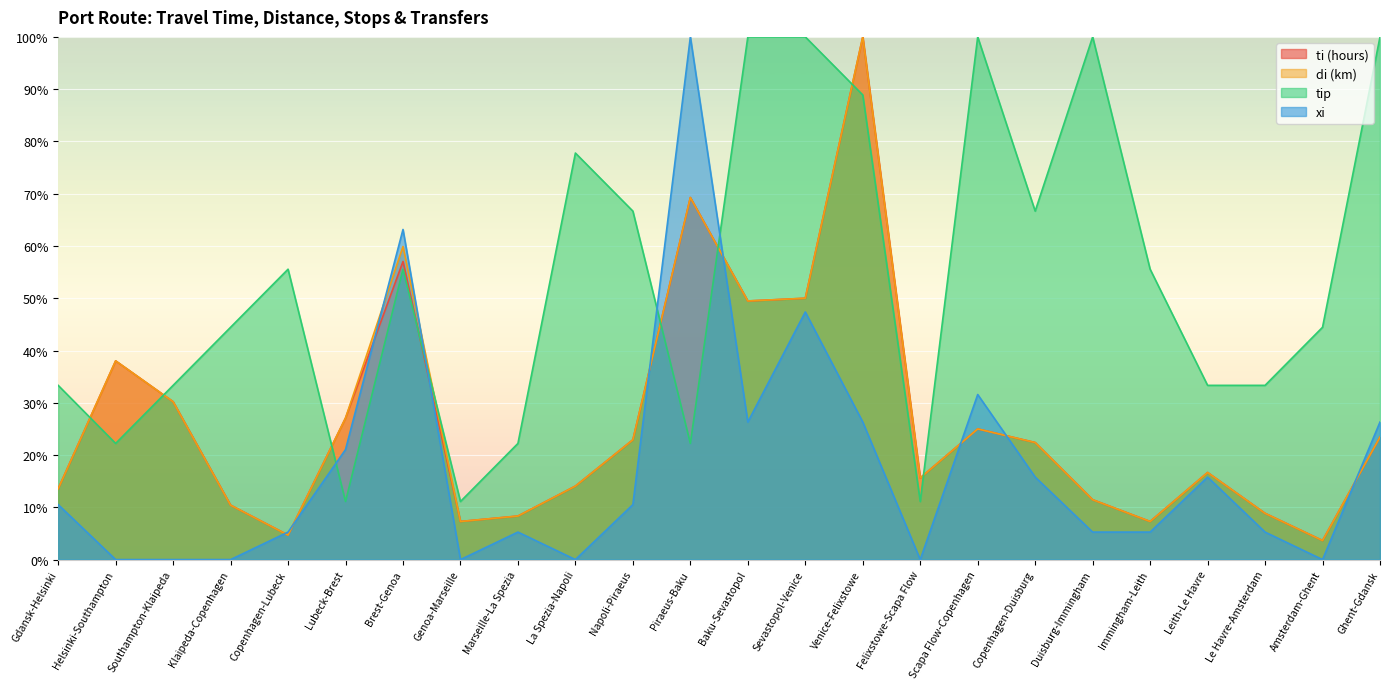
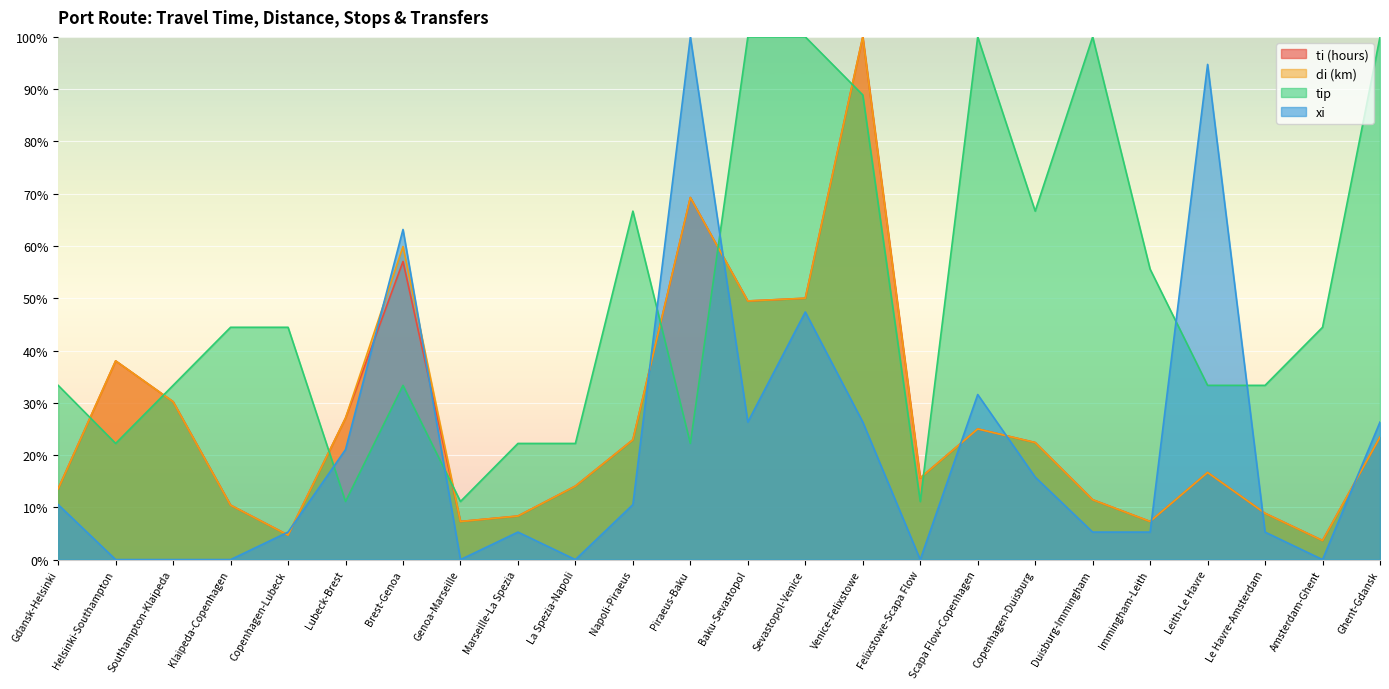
tip, Copenhagen-Lubeck: 56% -> 44%
tip, Brest-Genoa: 56% -> 33%
tip, La Spezia-Napoli: 78% -> 22%
xi, Leith-Le Havre: 16% -> 95%
